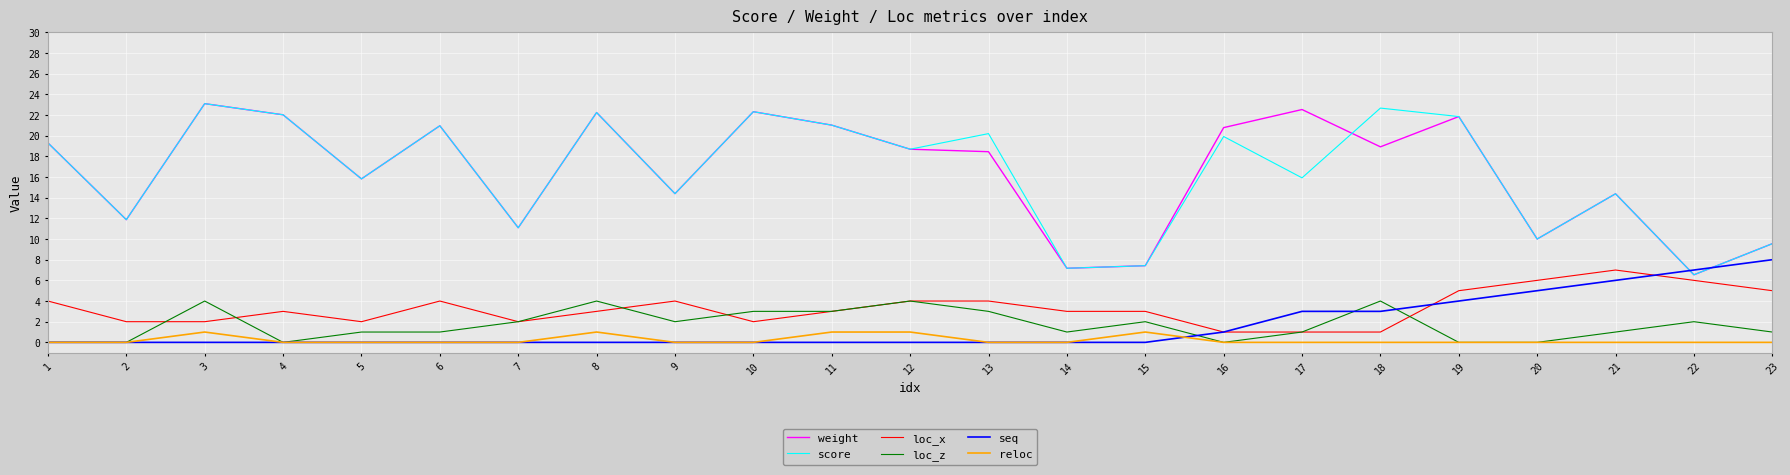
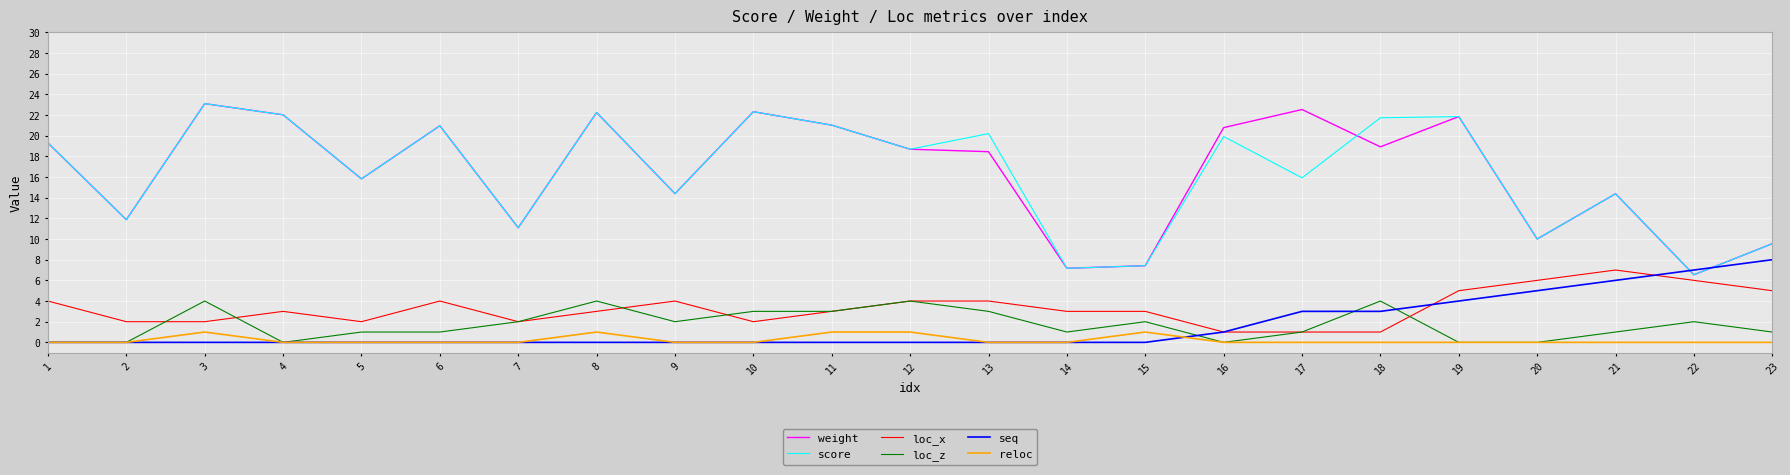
score, 18: 22.7 -> 21.7
